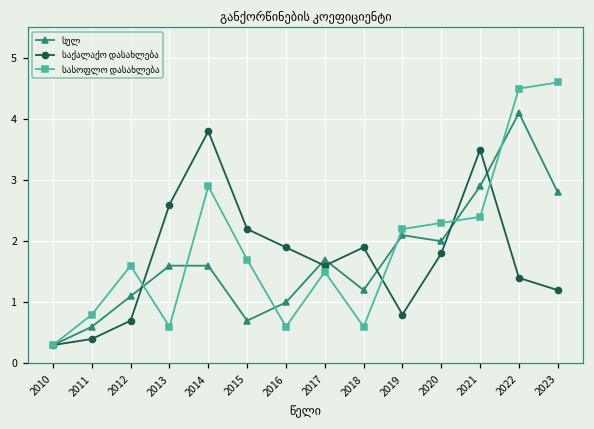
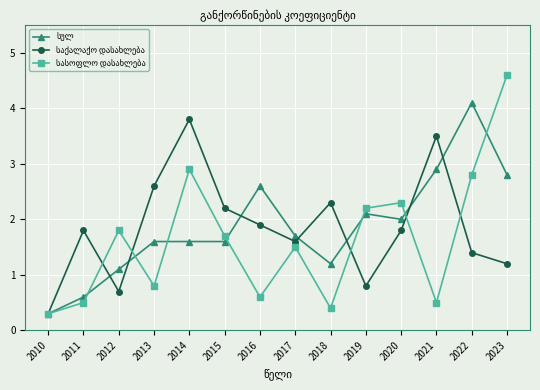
საქალაქო დასახლება, 2011: 0.4 -> 1.8
სასოფლო დასახლება, 2011: 0.8 -> 0.5
სასოფლო დასახლება, 2012: 1.6 -> 1.8
სასოფლო დასახლება, 2013: 0.6 -> 0.8
სულ, 2015: 0.7 -> 1.6
სულ, 2016: 1.0 -> 2.6
საქალაქო დასახლება, 2018: 1.9 -> 2.3
სასოფლო დასახლება, 2018: 0.6 -> 0.4
სასოფლო დასახლება, 2021: 2.4 -> 0.5
სასოფლო დასახლება, 2022: 4.5 -> 2.8
